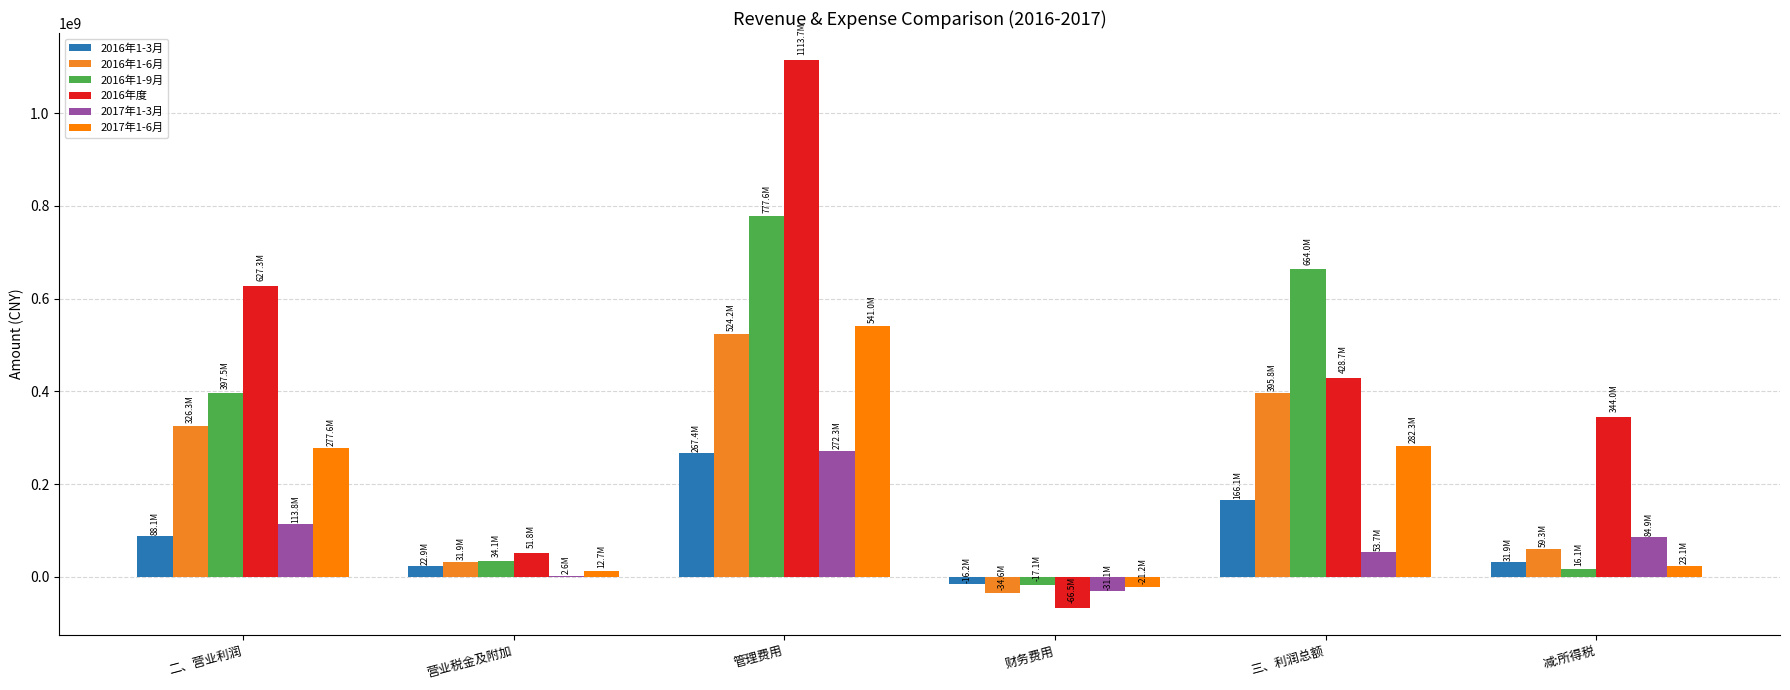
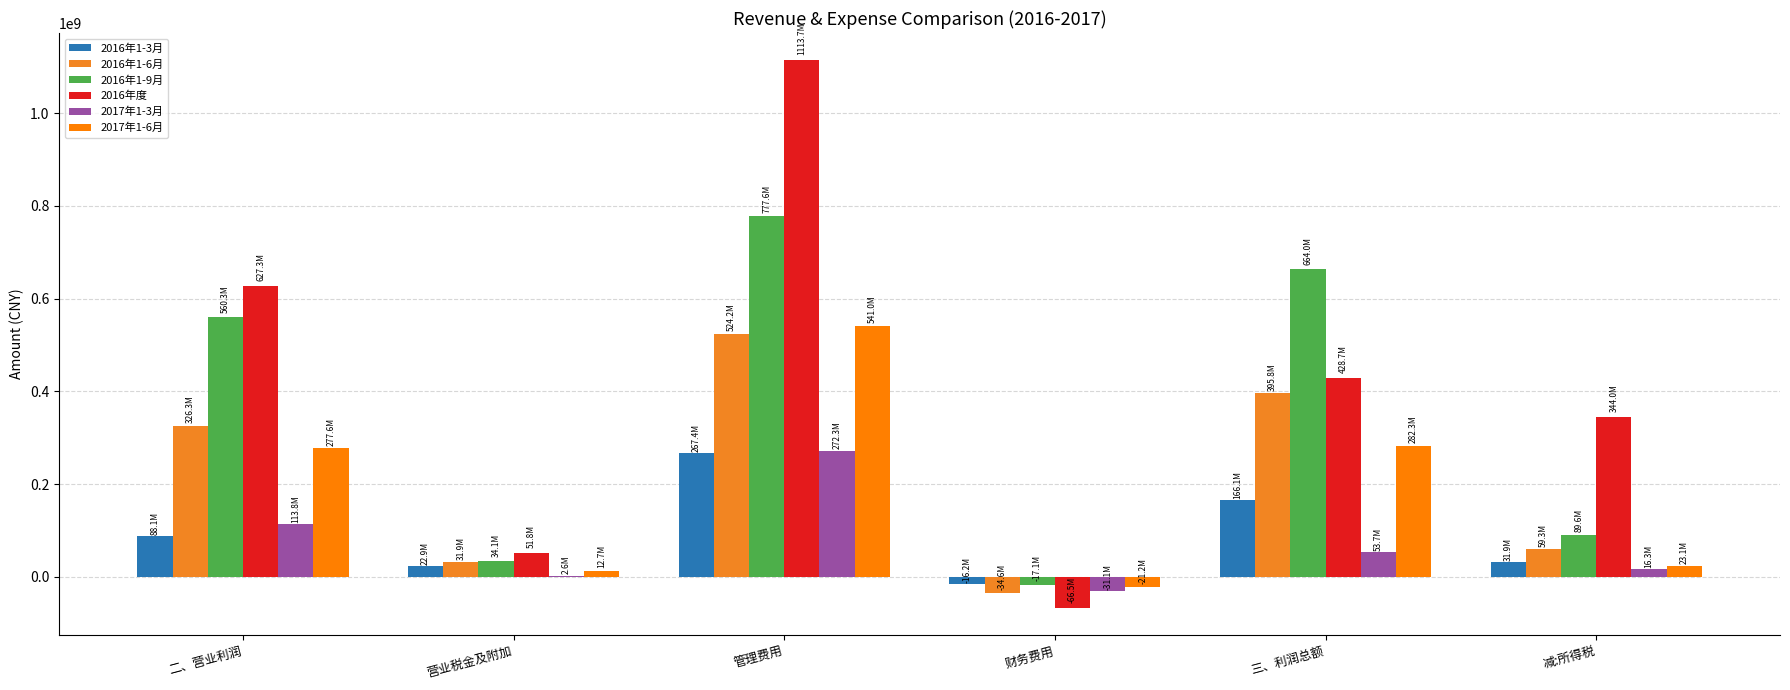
2016年1-9月, 二、营业利润: 397.5M -> 560.3M
2016年1-9月, 减:所得税: 16.1M -> 89.6M
2017年1-3月, 减:所得税: 84.9M -> 16.3M
